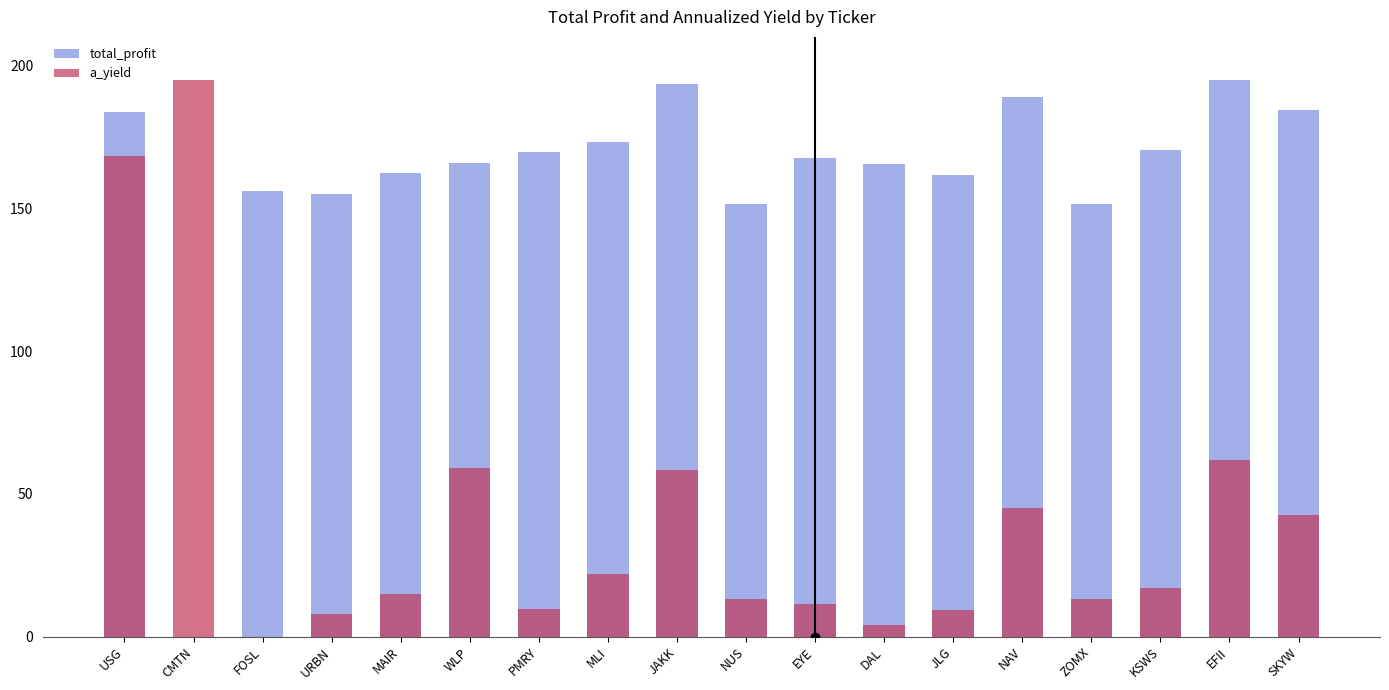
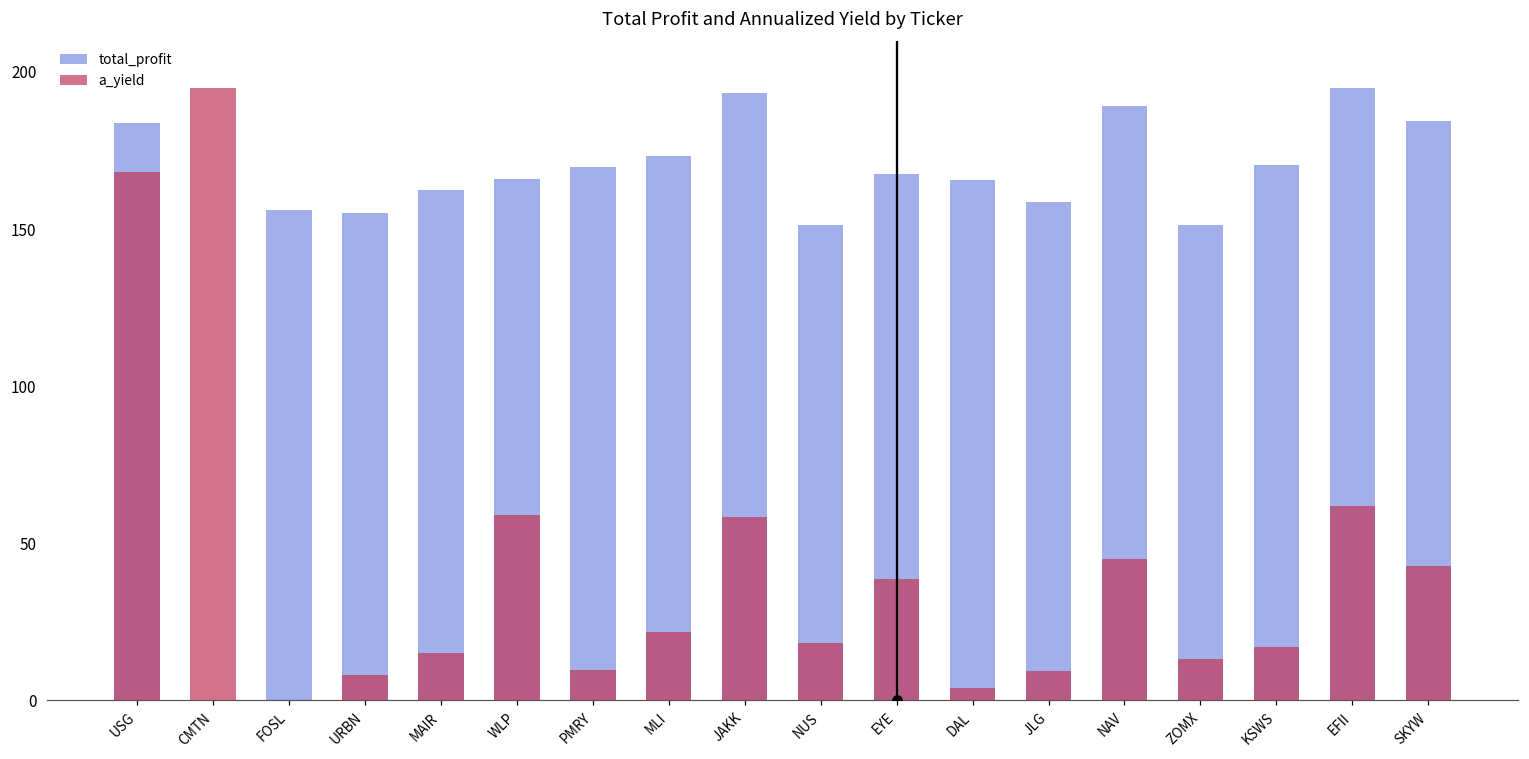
a_yield, NUS: 13 -> 18
a_yield, EYE: 11 -> 38
total_profit, JLG: 162 -> 159
